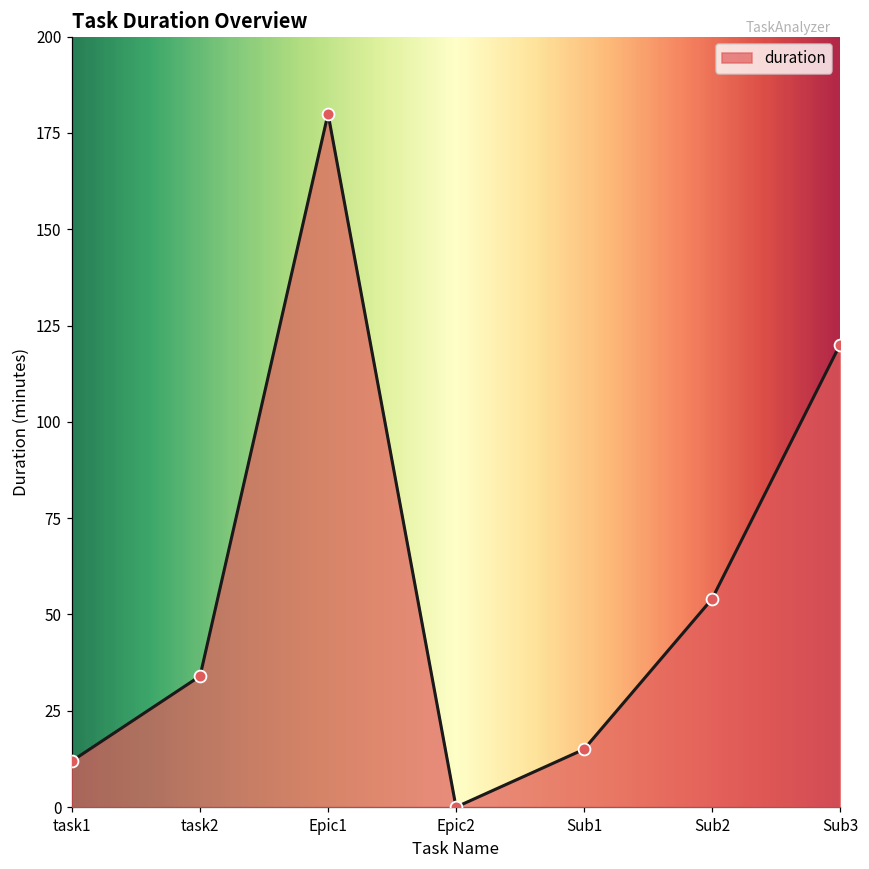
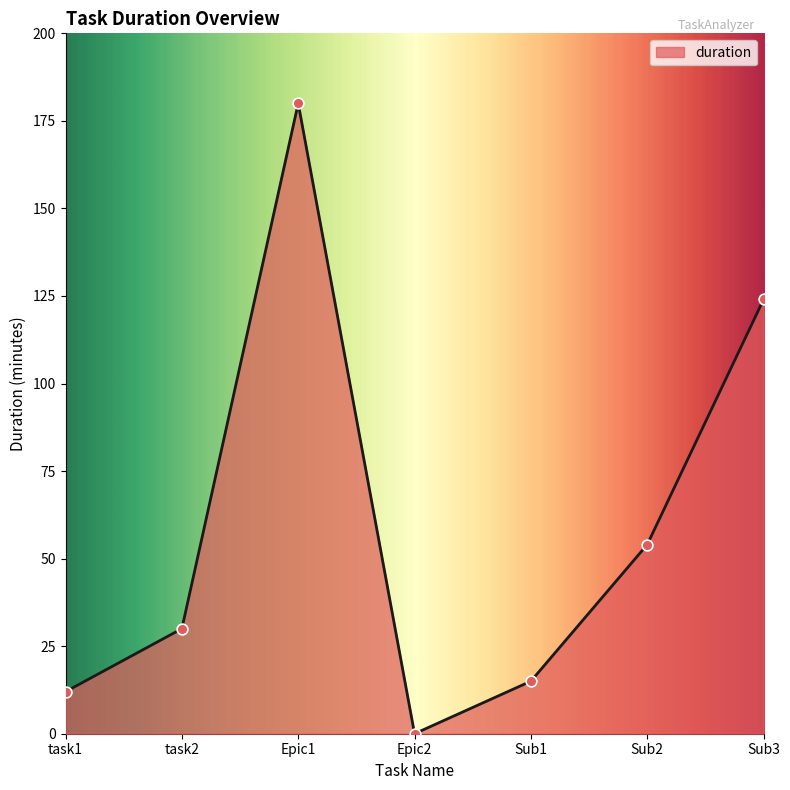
task2: 34 -> 30
Sub3: 120 -> 124
